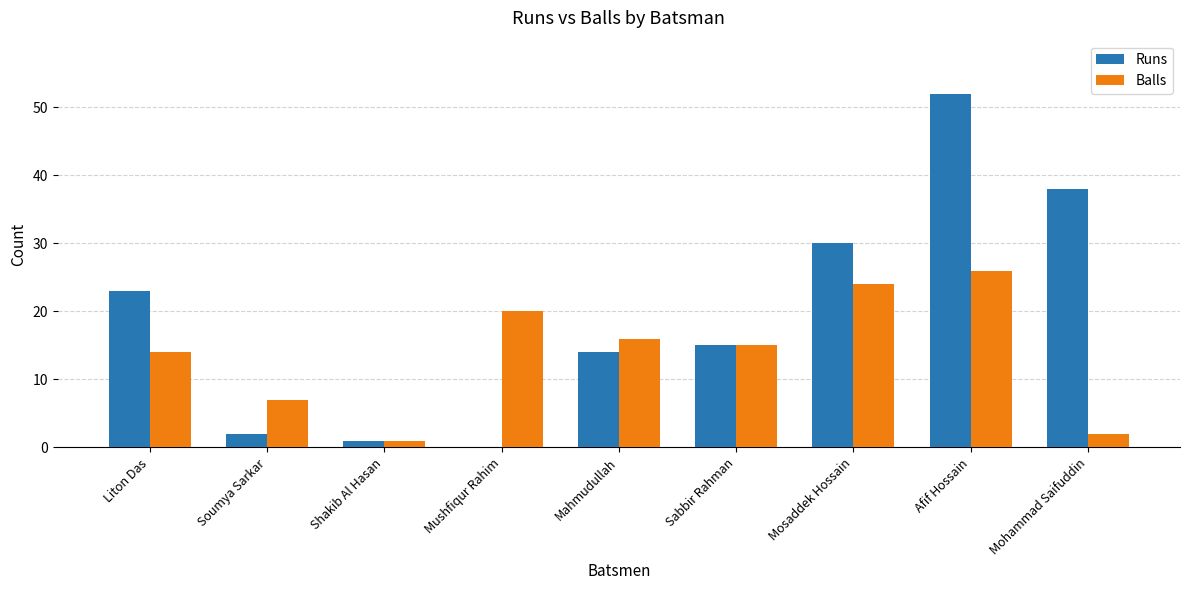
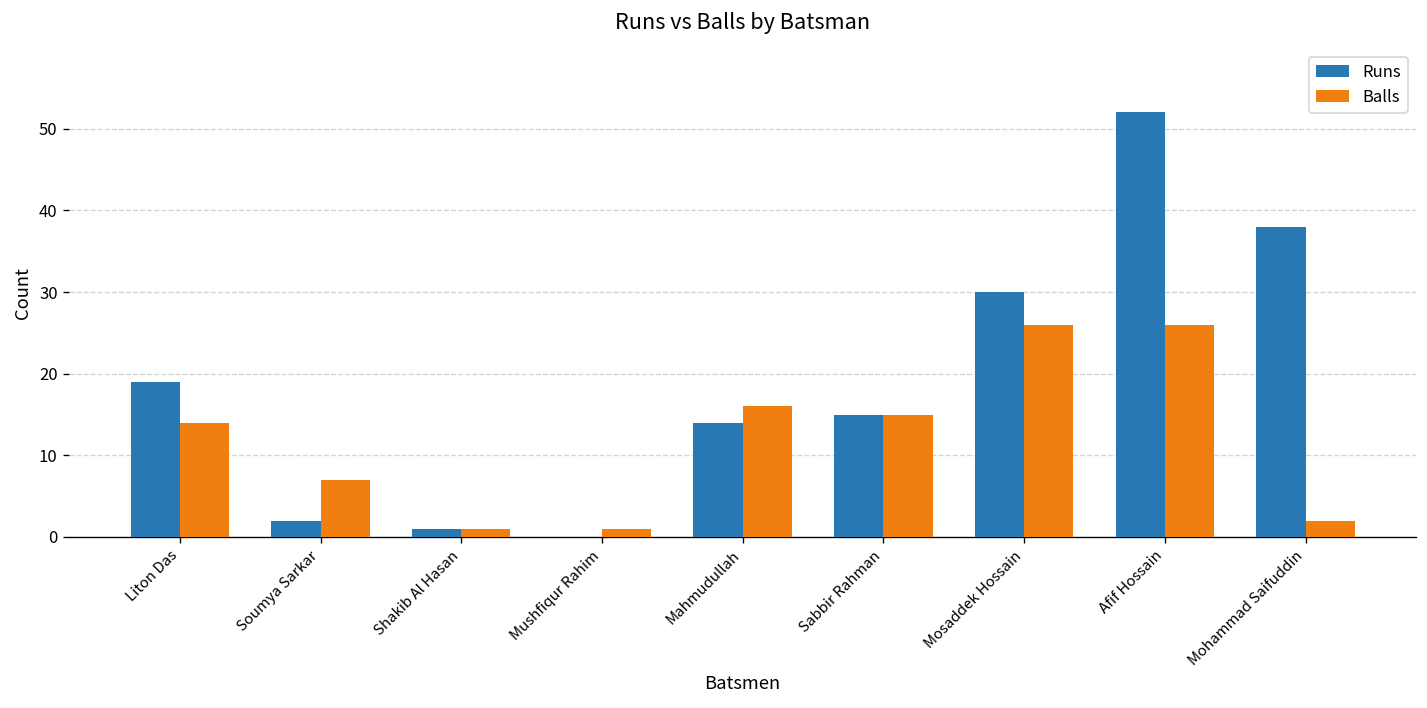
Runs, Liton Das: 23 -> 19
Balls, Mushfiqur Rahim: 20 -> 1
Balls, Mosaddek Hossain: 24 -> 26
